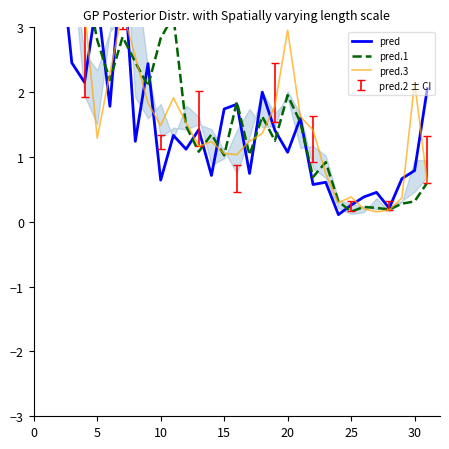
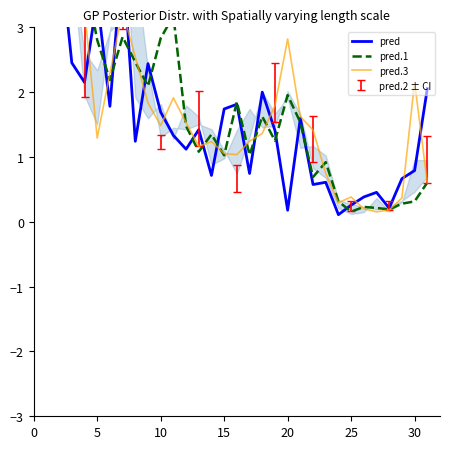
pred, 10: 0.6 -> 1.7
pred, 20: 1.1 -> 0.2
pred.3, 20: 3.0 -> 2.8
